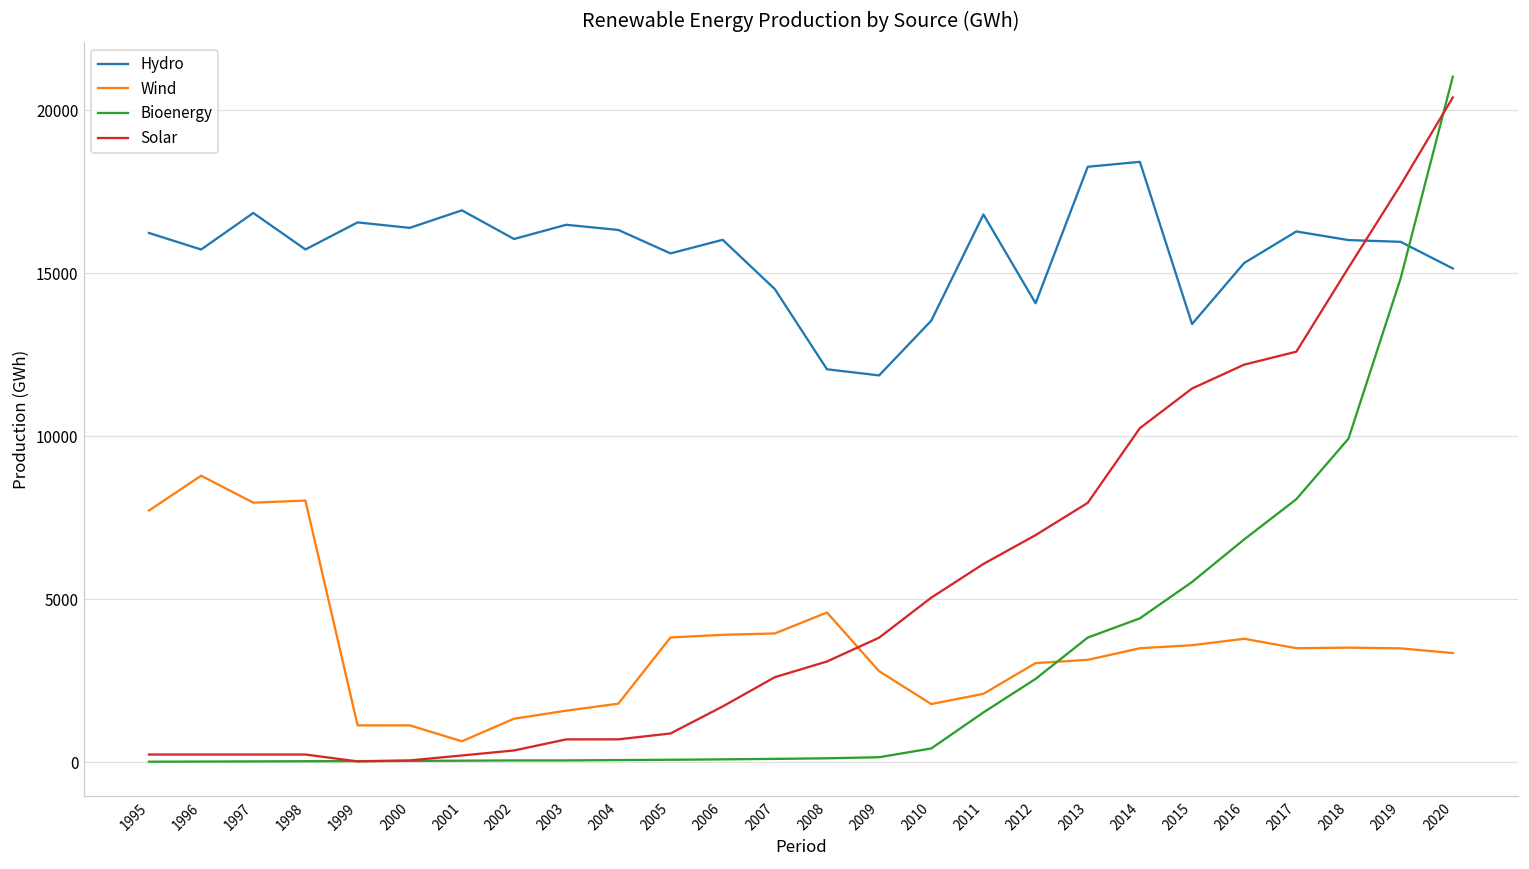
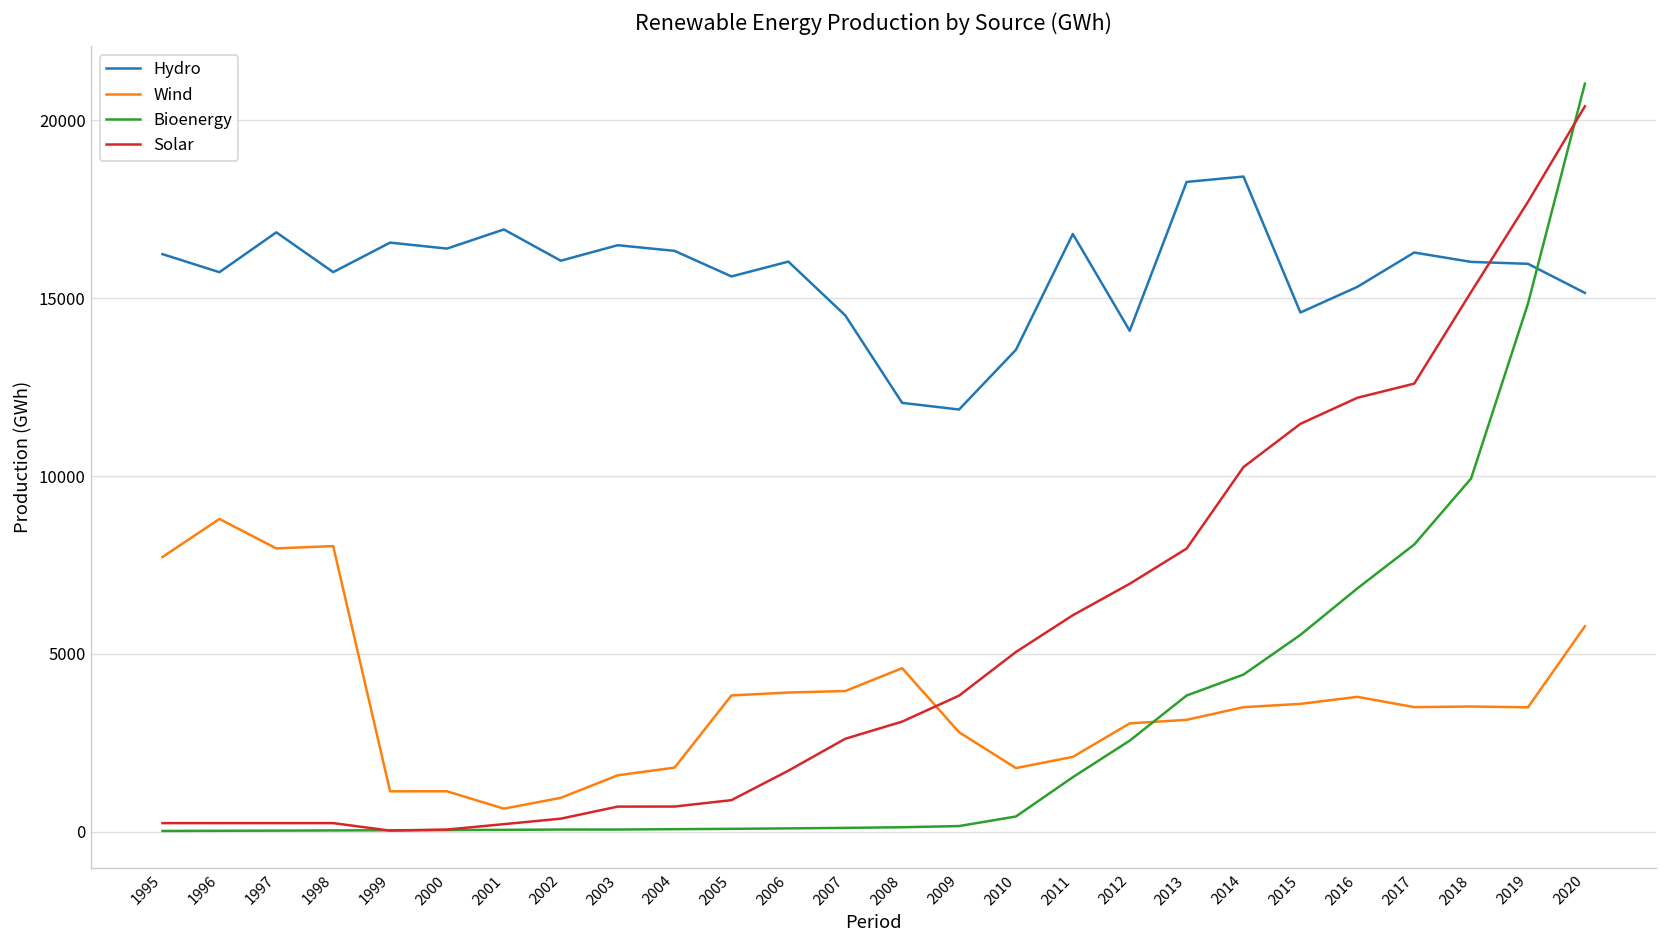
Wind, 2002: 1300 -> 1000
Hydro, 2015: 13400 -> 14600
Wind, 2020: 3400 -> 5800
